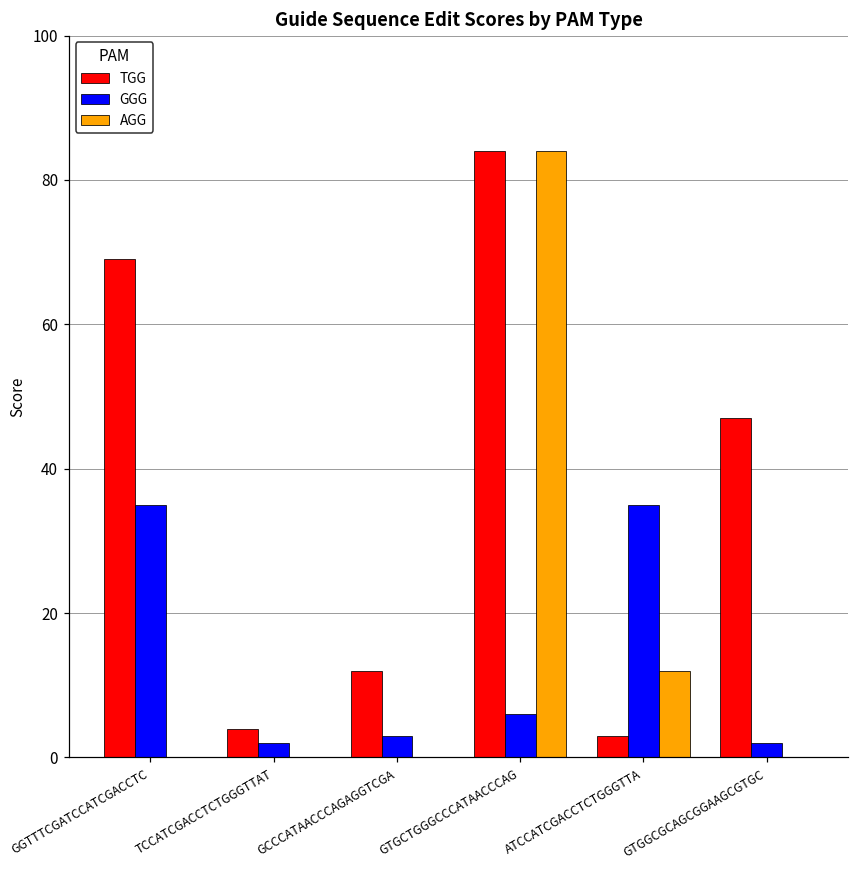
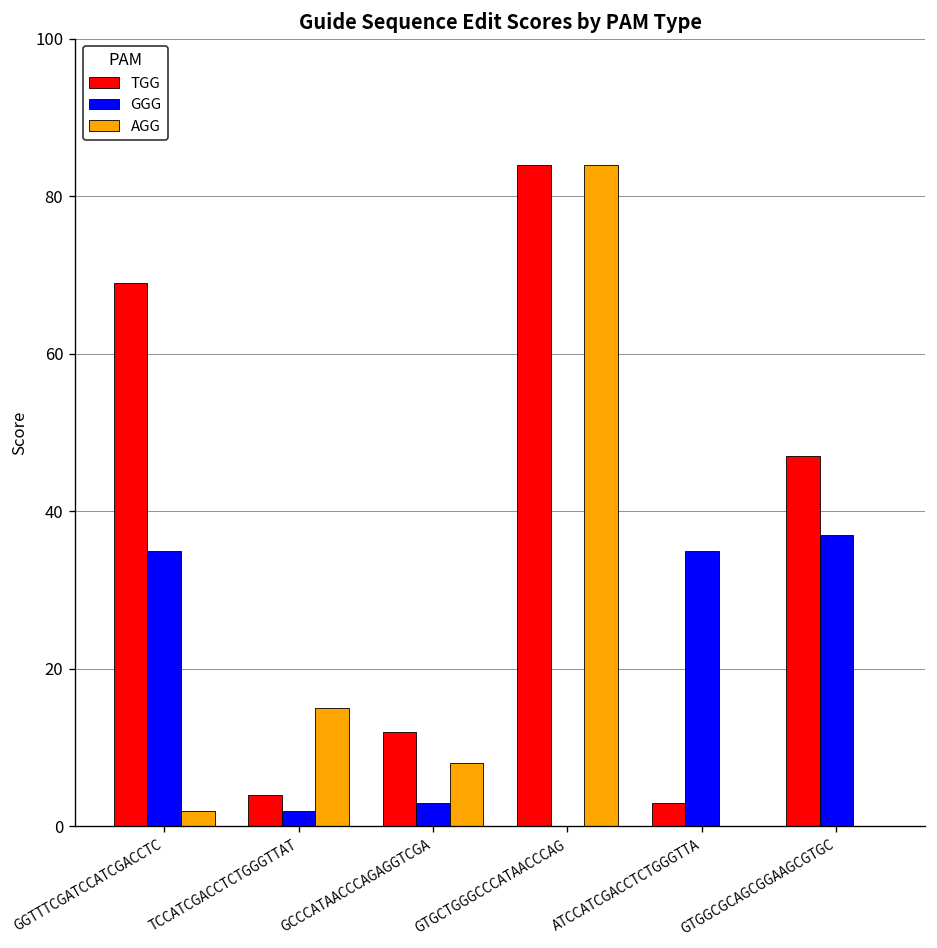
AGG, GGTTTCGATCCATCGACCTC: 0 -> 2
AGG, TCCATCGACCTCTGGGTTAT: 0 -> 15
AGG, GCCCATAACCCAGAGGTCGA: 0 -> 8
GGG, GTGCTGGGCCCATAACCCAG: 6 -> 0
AGG, ATCCATCGACCTCTGGGTTA: 12 -> 0
GGG, GTGGCGCAGCGGAAGCGTGC: 2 -> 37
